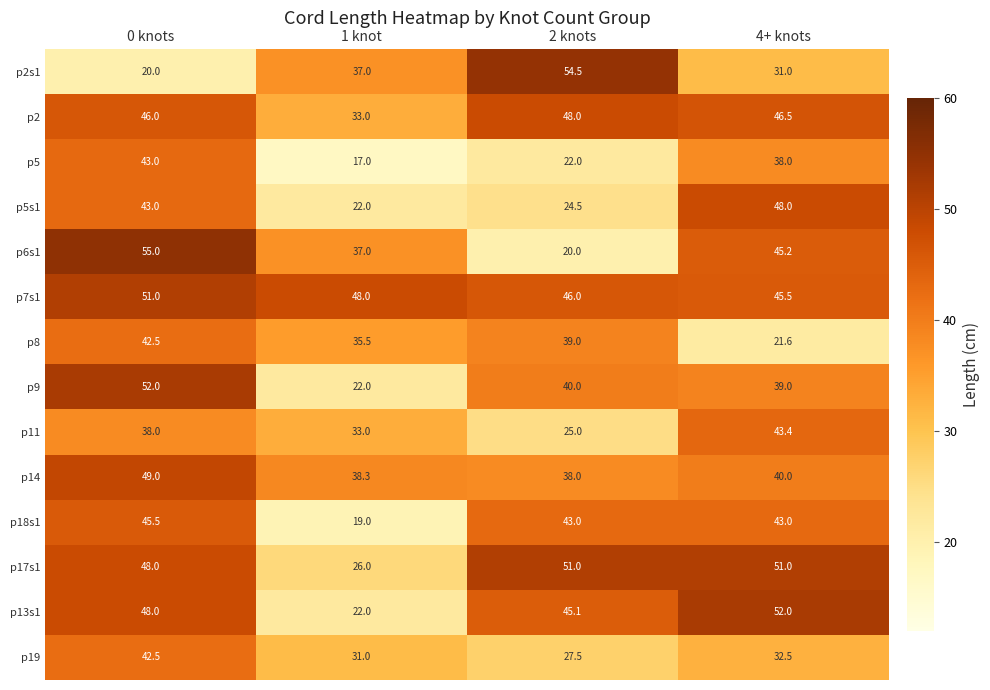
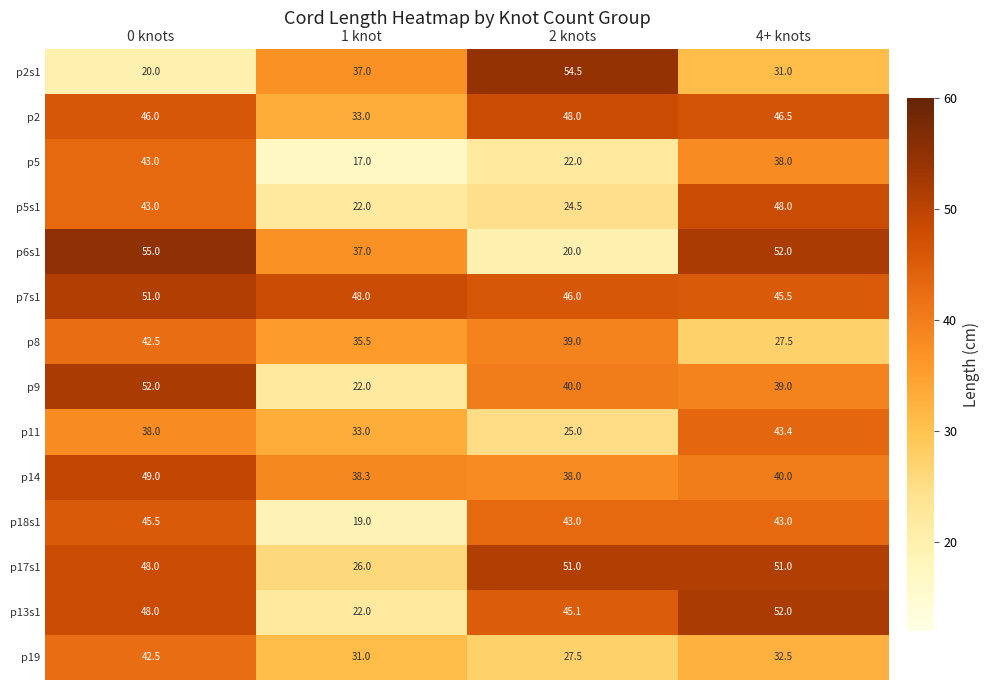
p6s1, 4+ knots: 45.2 -> 52.0
p8, 4+ knots: 21.6 -> 27.5
